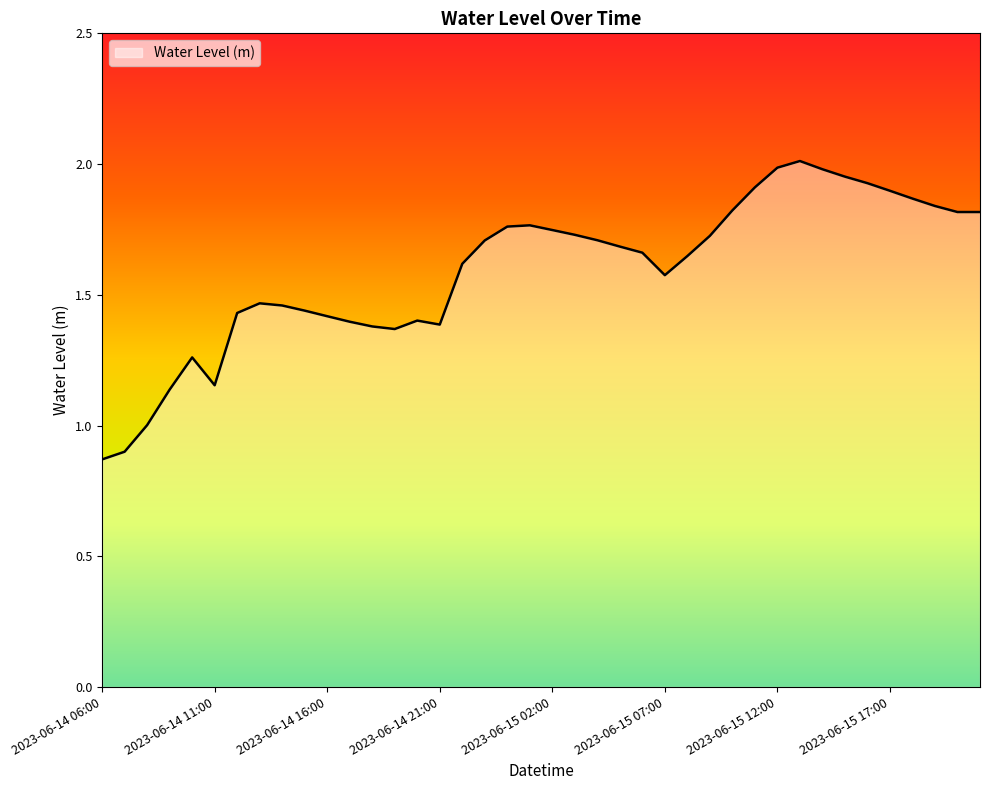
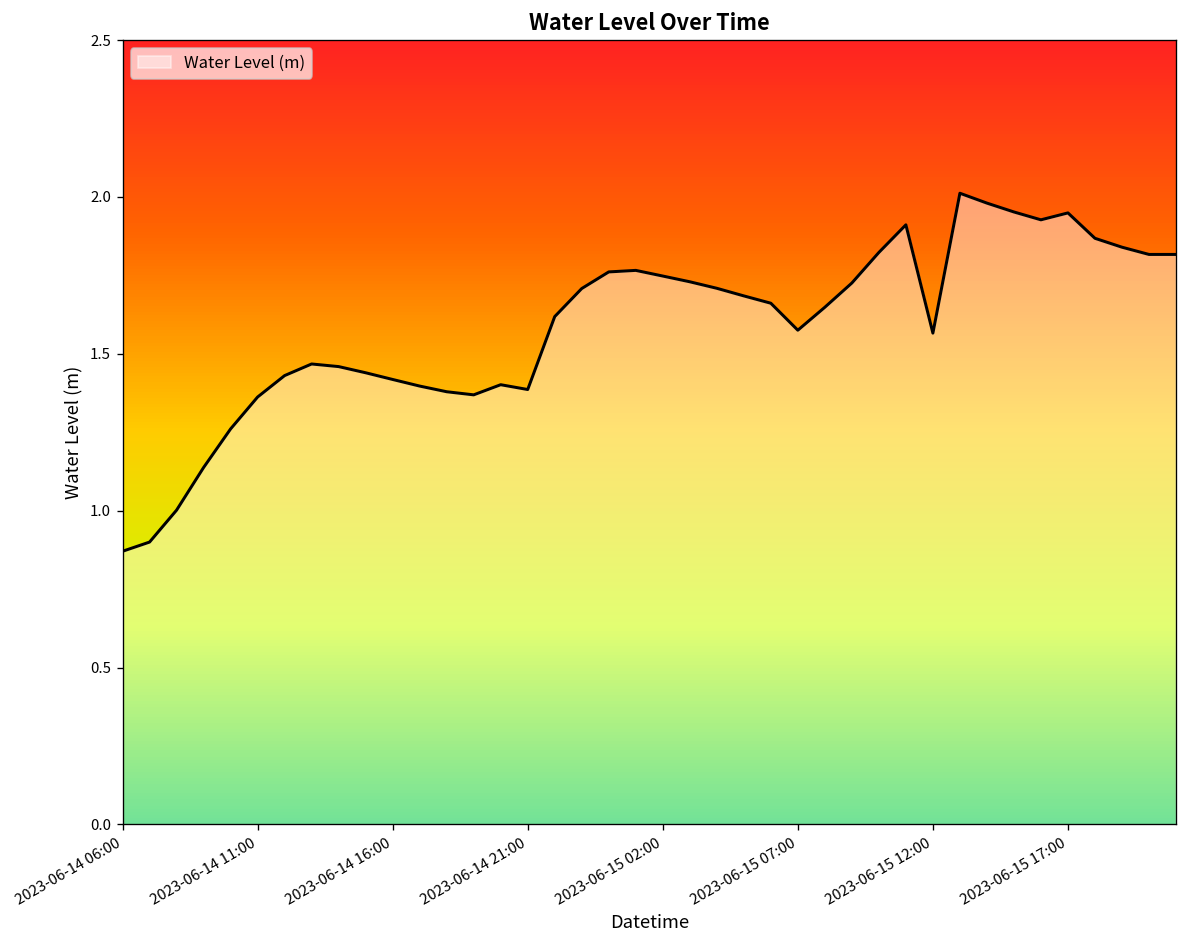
2023-06-14 11:00: 1.15 -> 1.36
2023-06-15 12:00: 1.99 -> 1.57
2023-06-15 17:00: 1.90 -> 1.95
